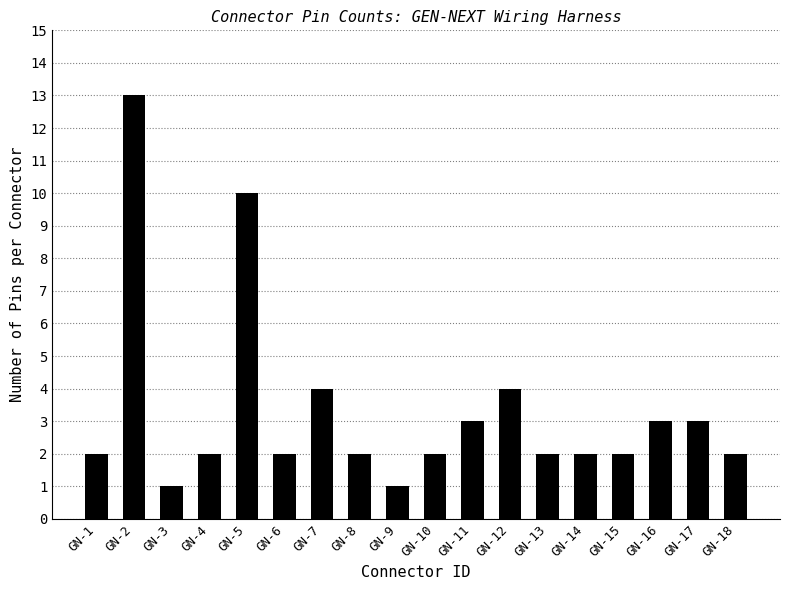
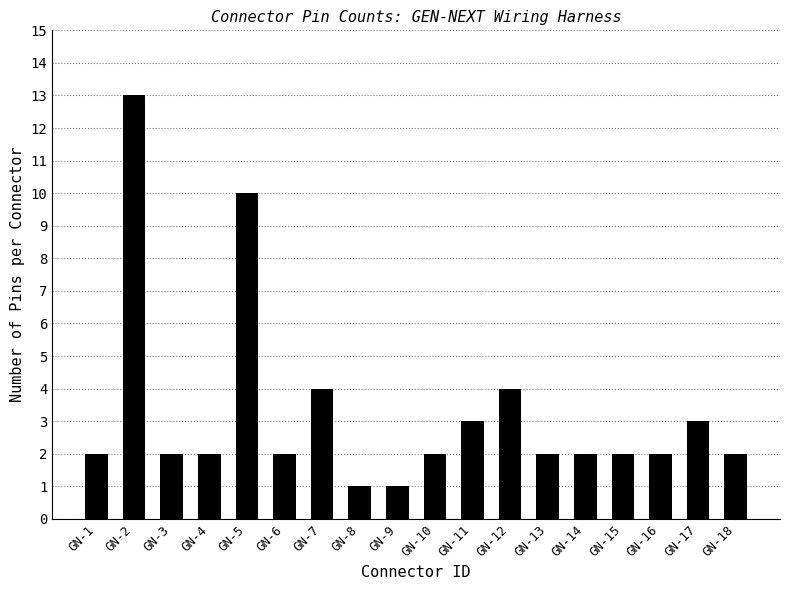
GN-3: 1 -> 2
GN-8: 2 -> 1
GN-16: 3 -> 2
